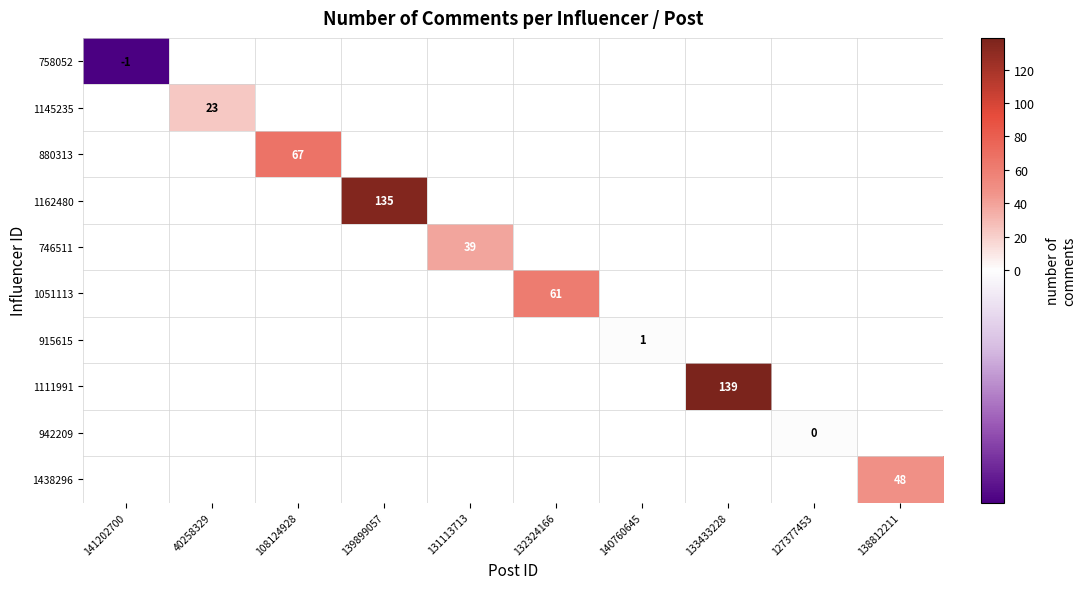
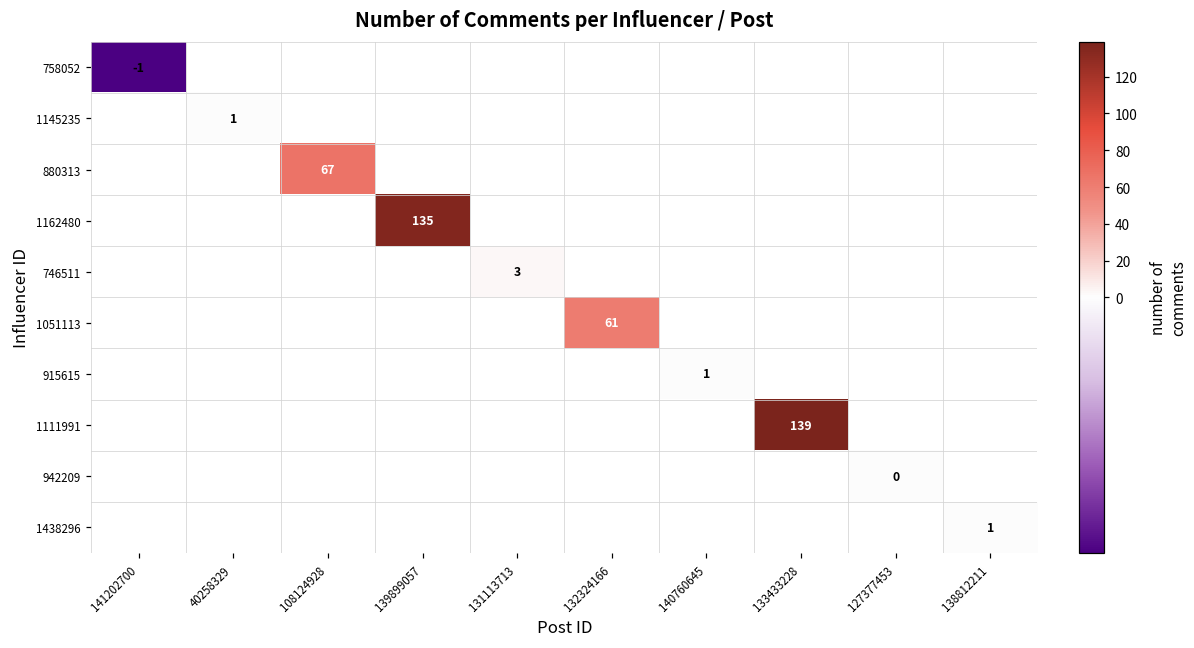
1145235, 40258329: 23 -> 1
746511, 131113713: 39 -> 3
1438296, 138812211: 48 -> 1
